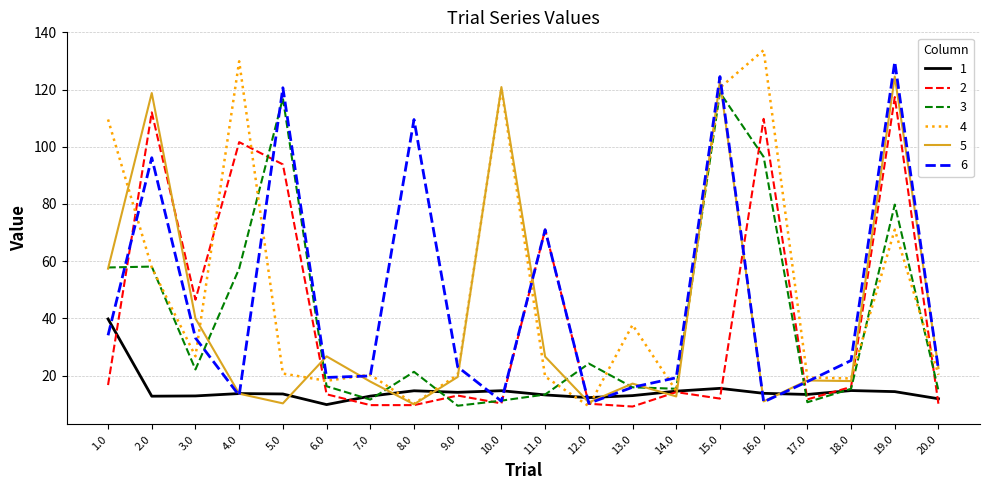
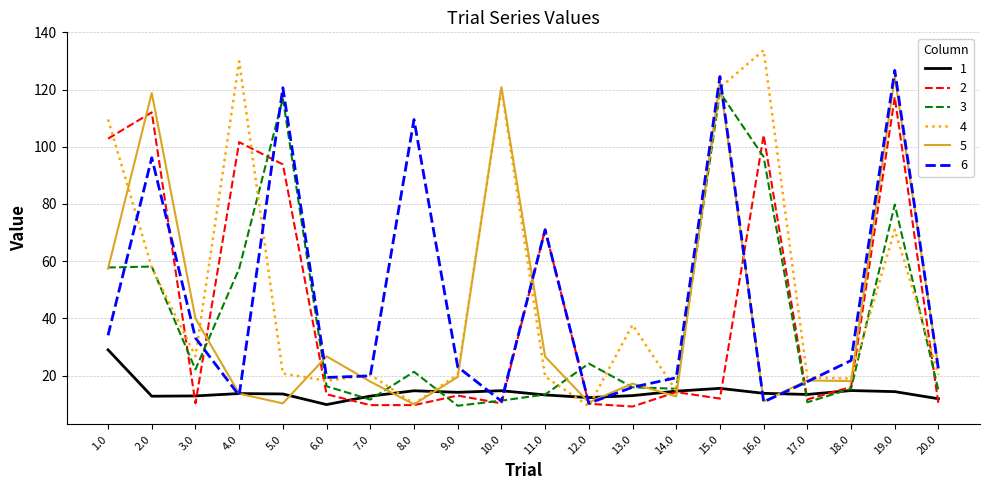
1, 1.0: 40 -> 29
2, 1.0: 17 -> 103
2, 3.0: 47 -> 10
2, 16.0: 110 -> 104
6, 19.0: 130 -> 127
